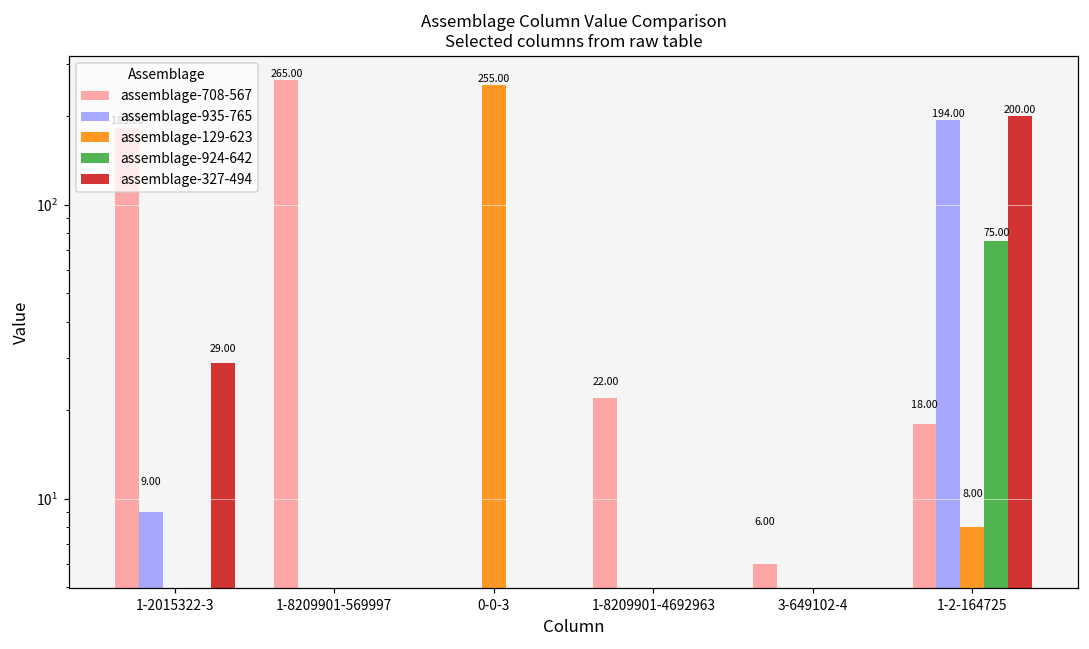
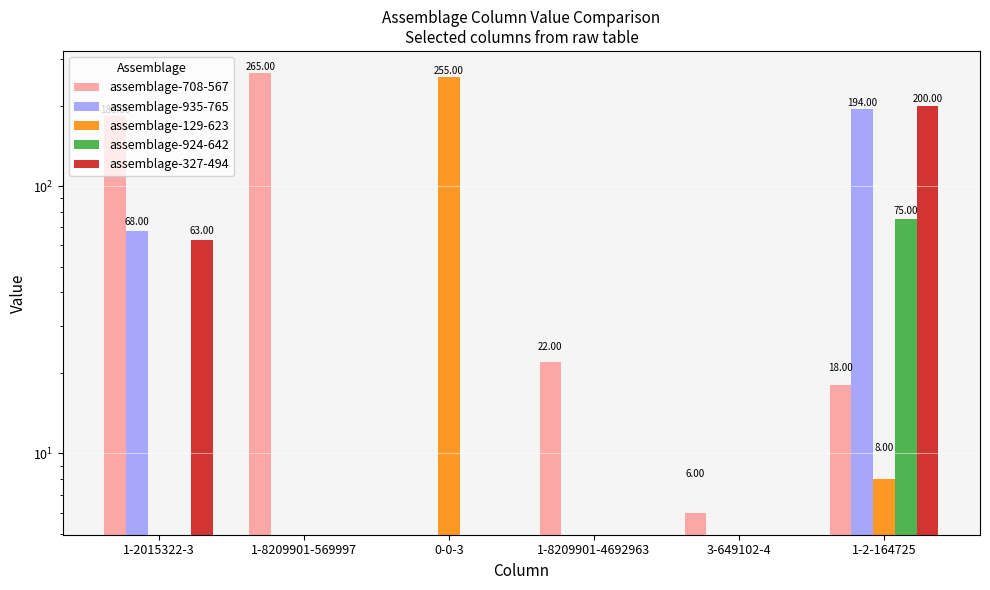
assemblage-935-765, 1-2015322-3: 9.00 -> 68.00
assemblage-327-494, 1-2015322-3: 29.00 -> 63.00
